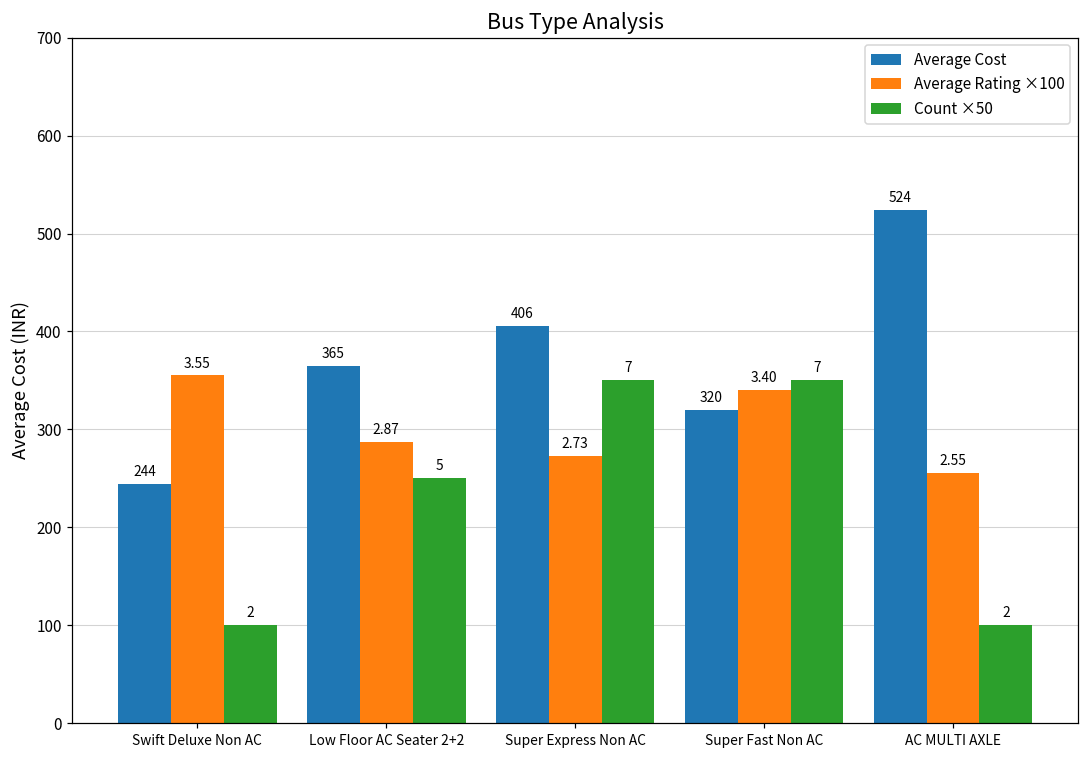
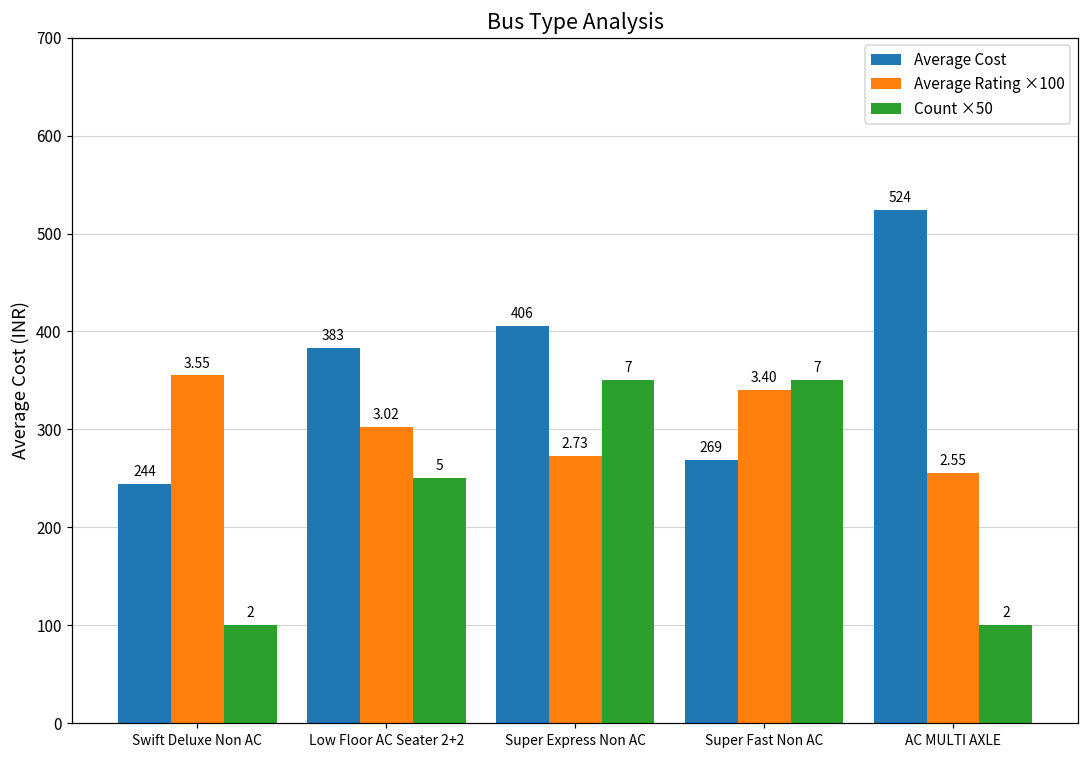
Average Cost, Low Floor AC Seater 2+2: 365 -> 383
Average Rating ×100, Low Floor AC Seater 2+2: 2.87 -> 3.02
Average Cost, Super Fast Non AC: 320 -> 269
